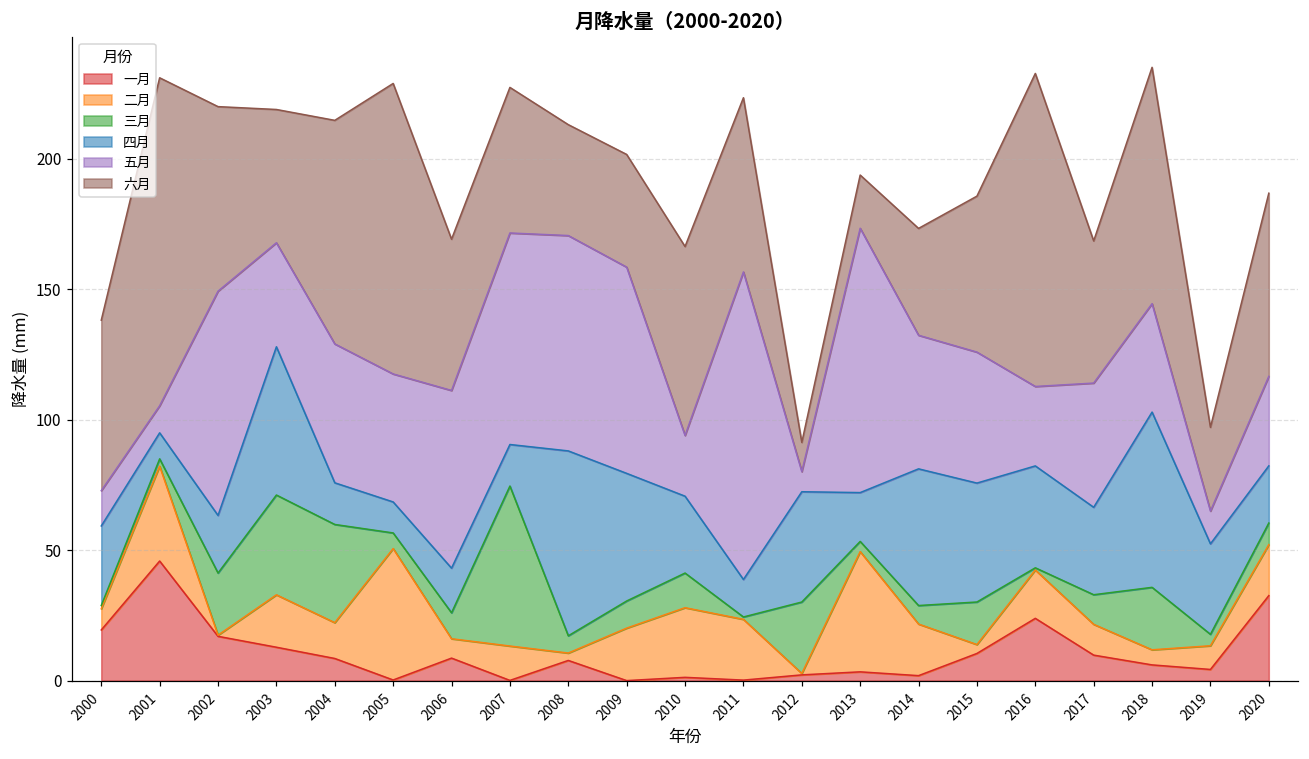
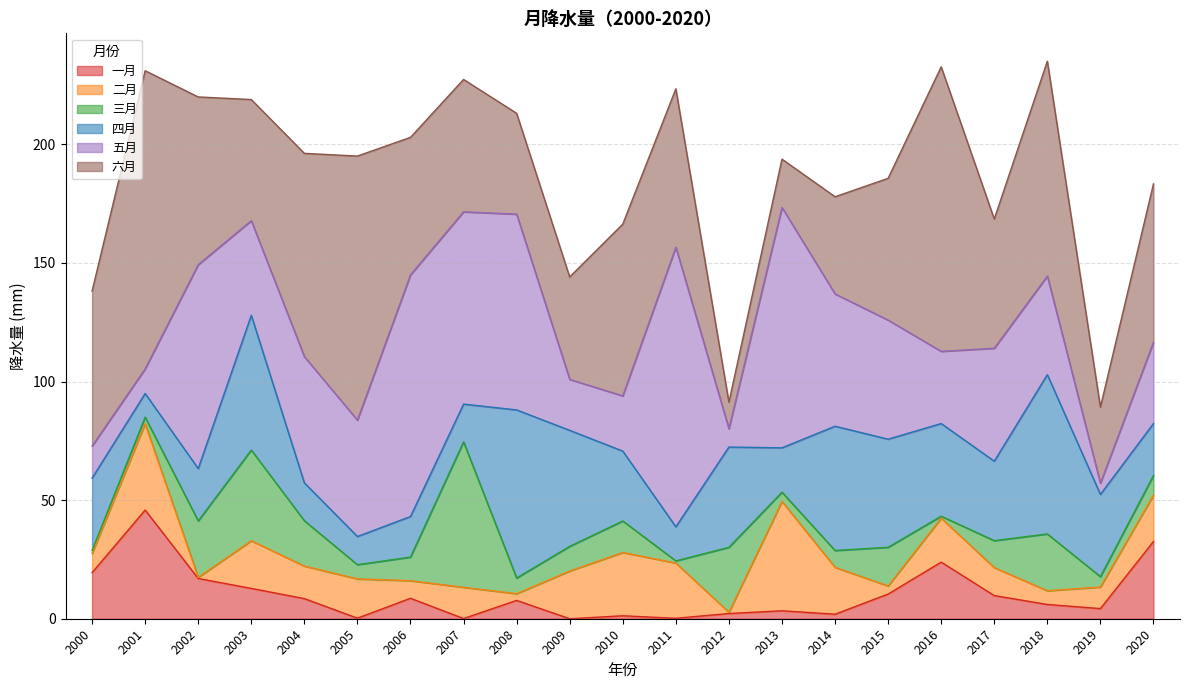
三月, 2004: 38 -> 19
二月, 2005: 50 -> 17
五月, 2006: 68 -> 102
五月, 2009: 79 -> 21
五月, 2014: 51 -> 56
五月, 2019: 13 -> 5
六月, 2020: 70 -> 67
